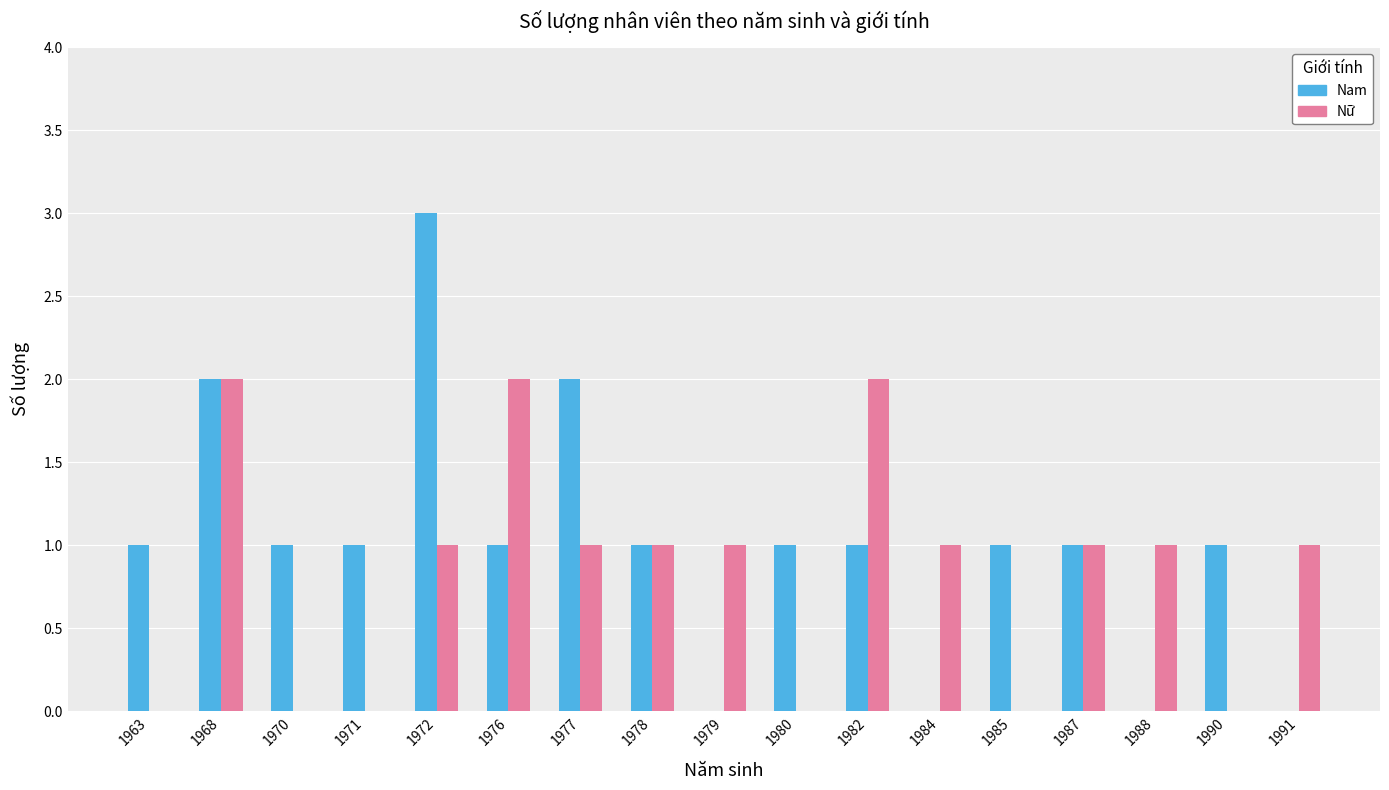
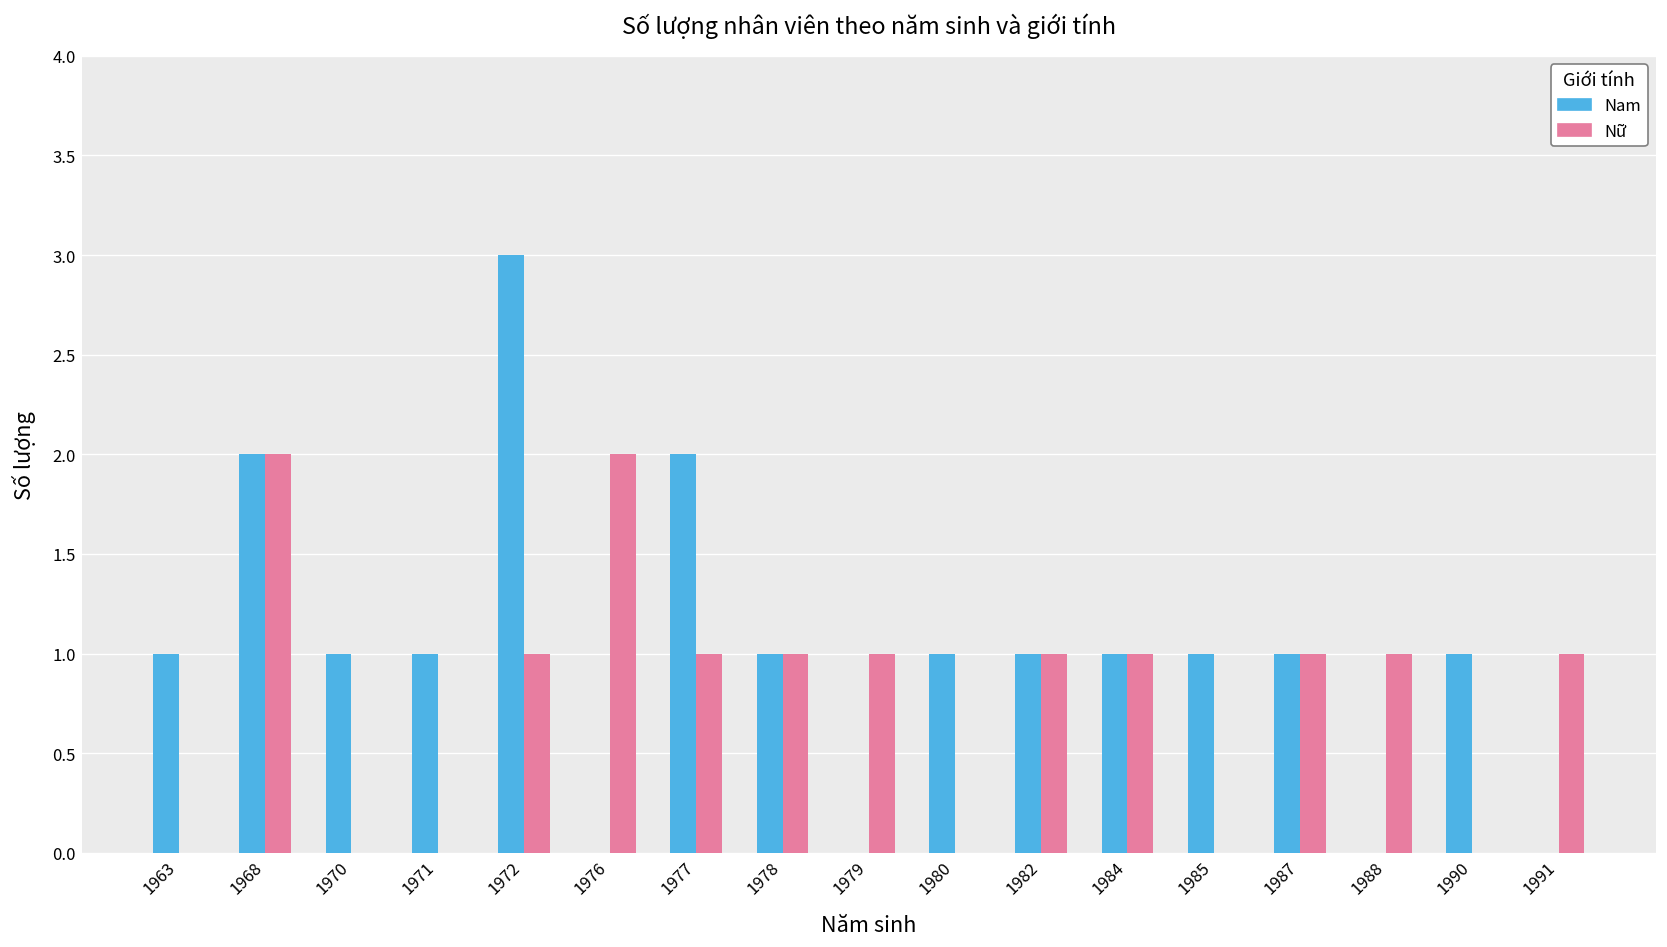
Nam, 1976: 1 -> 0
Nữ, 1982: 2 -> 1
Nam, 1984: 0 -> 1
